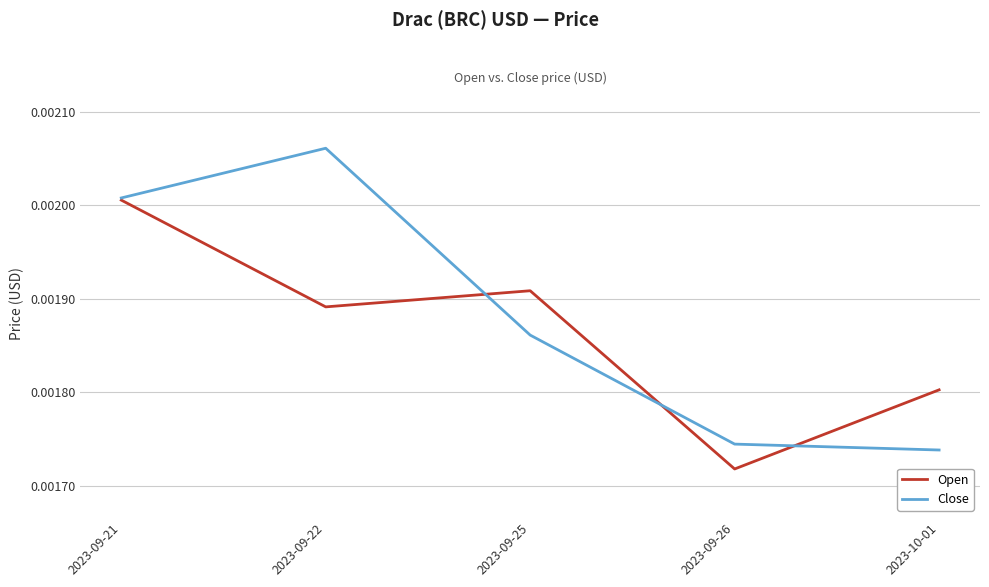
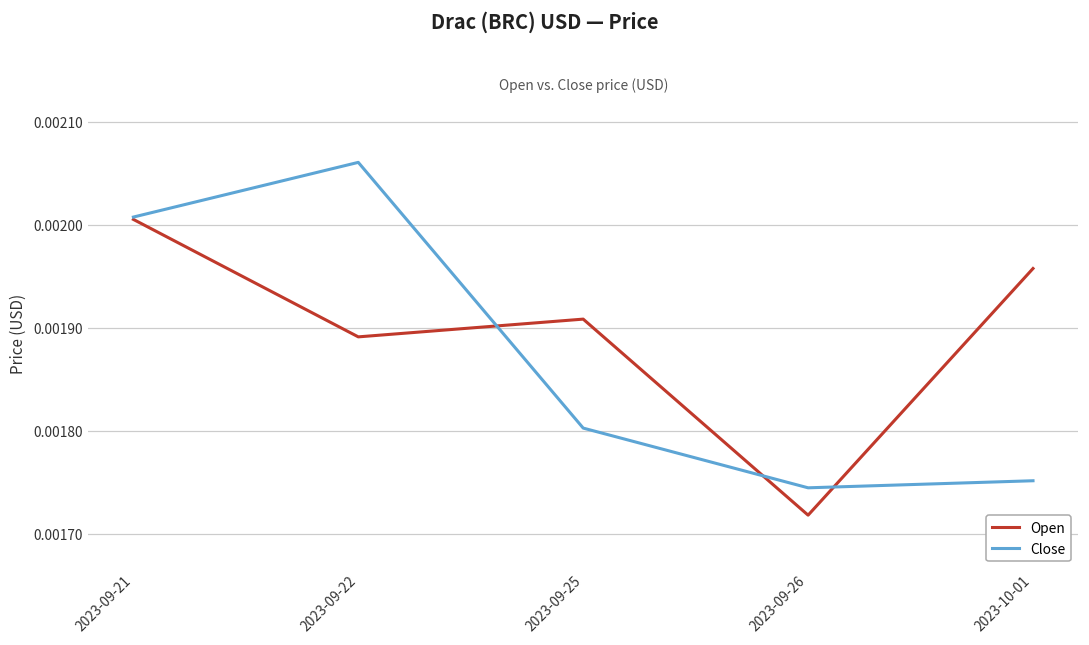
Close, 2023-09-25: 0.00186 -> 0.00180
Open, 2023-10-01: 0.00180 -> 0.00196
Close, 2023-10-01: 0.00174 -> 0.00175
